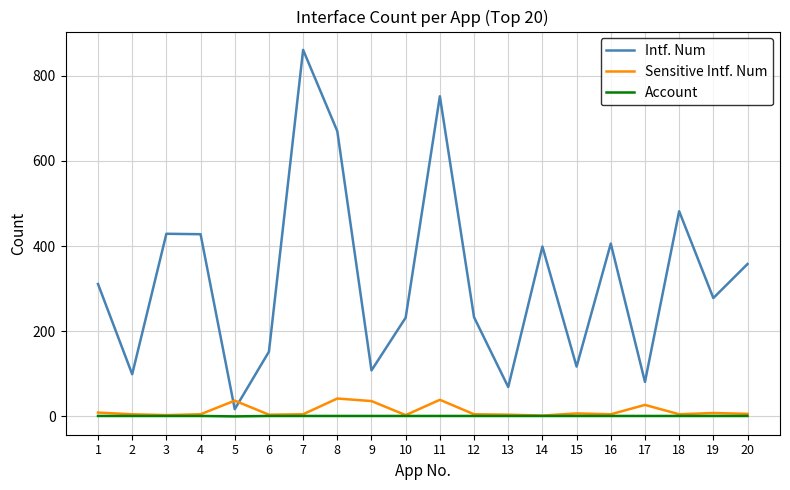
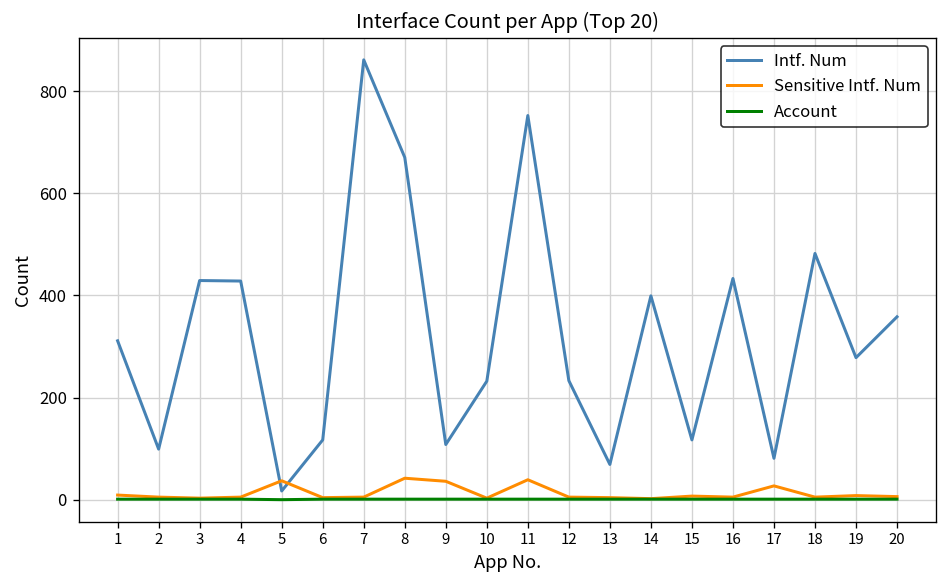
Intf. Num, 6: 150 -> 120
Intf. Num, 16: 410 -> 430
